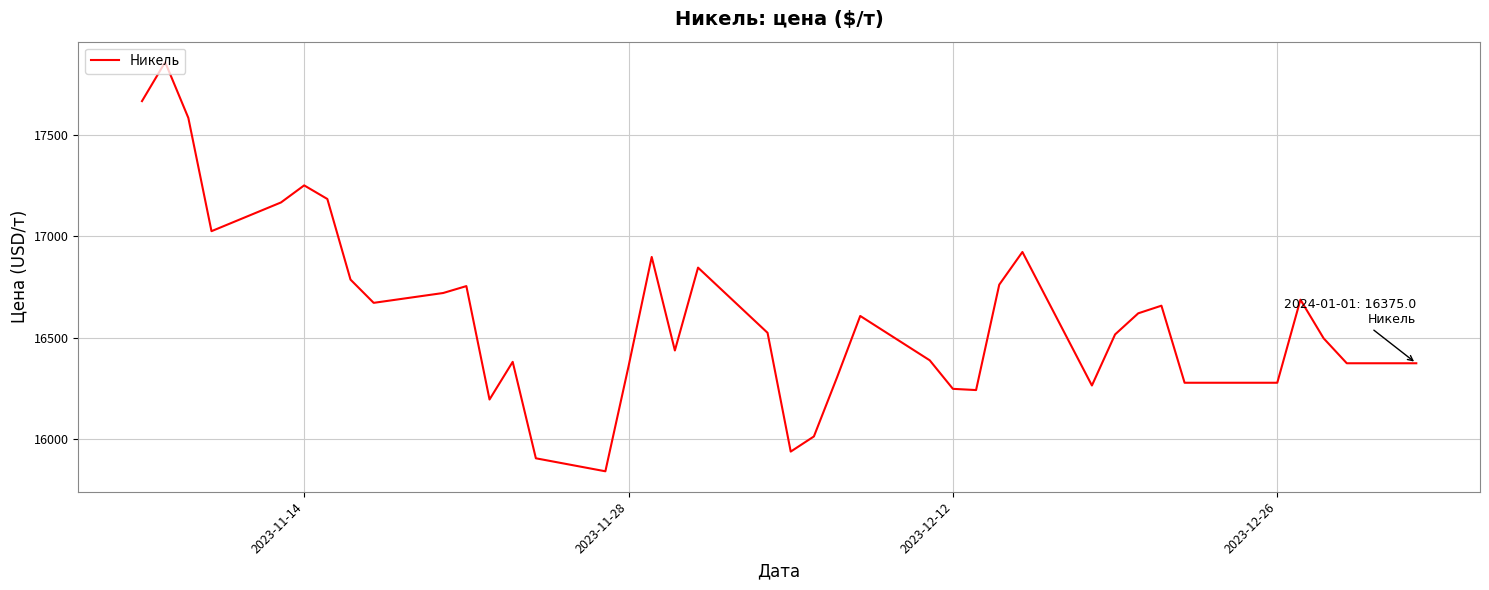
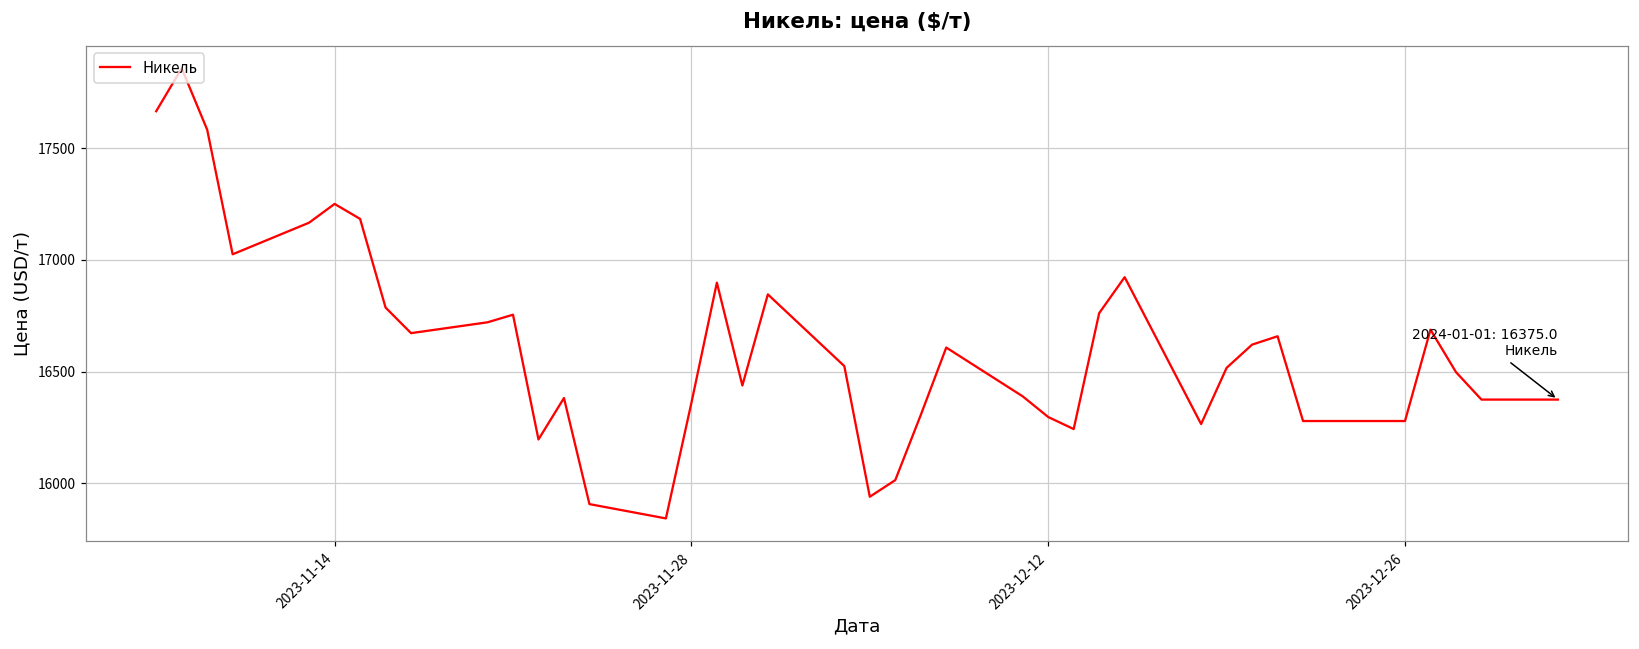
2023-12-12: 16250 -> 16300
